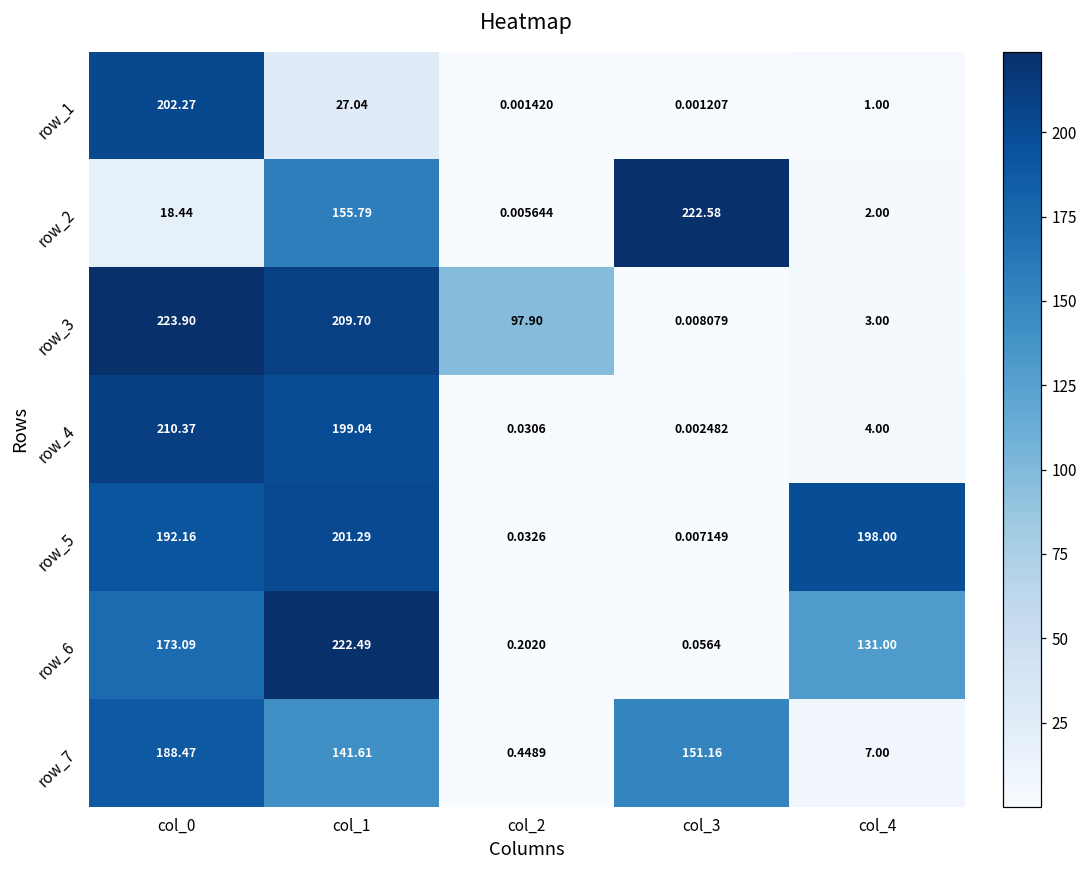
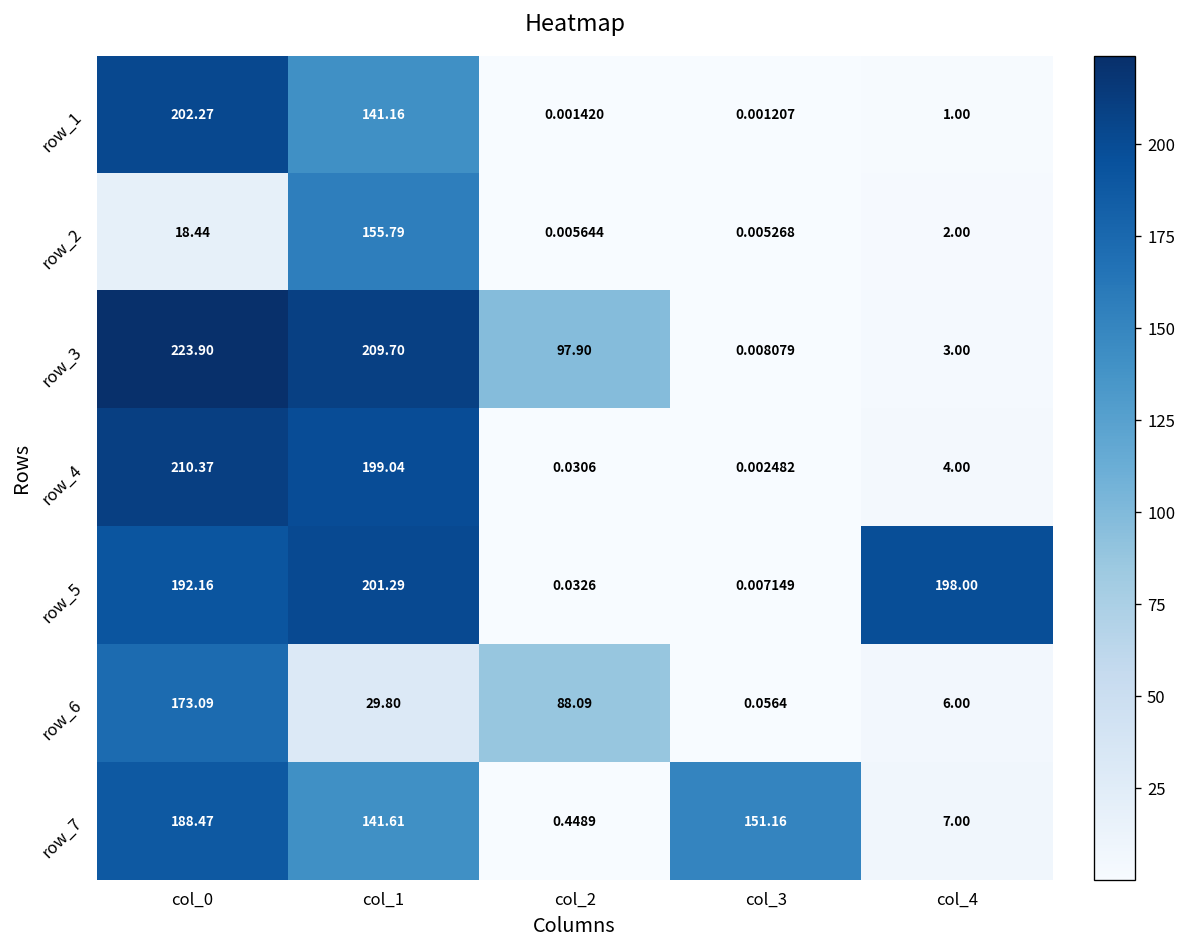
row_1, col_1: 27.04 -> 141.16
row_2, col_3: 222.58 -> 0.005268
row_6, col_1: 222.49 -> 29.80
row_6, col_2: 0.2020 -> 88.09
row_6, col_4: 131.00 -> 6.00
